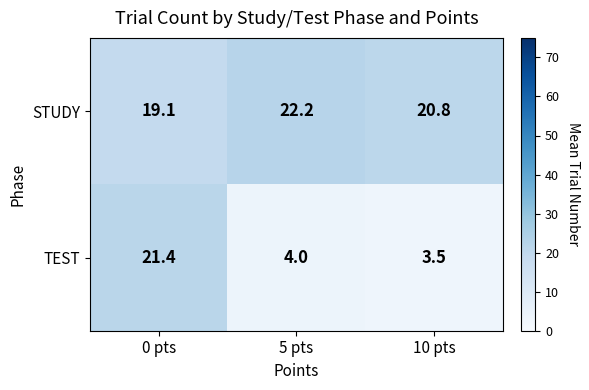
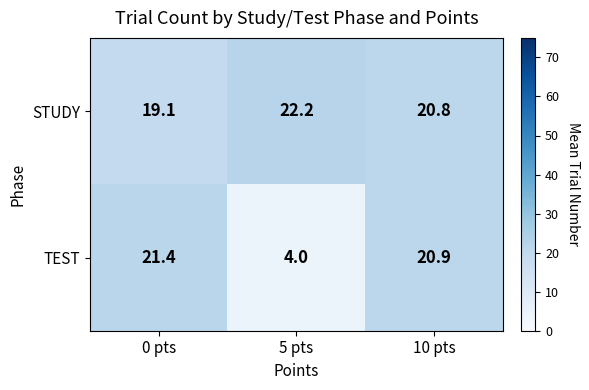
TEST, 10 pts: 3.5 -> 20.9
